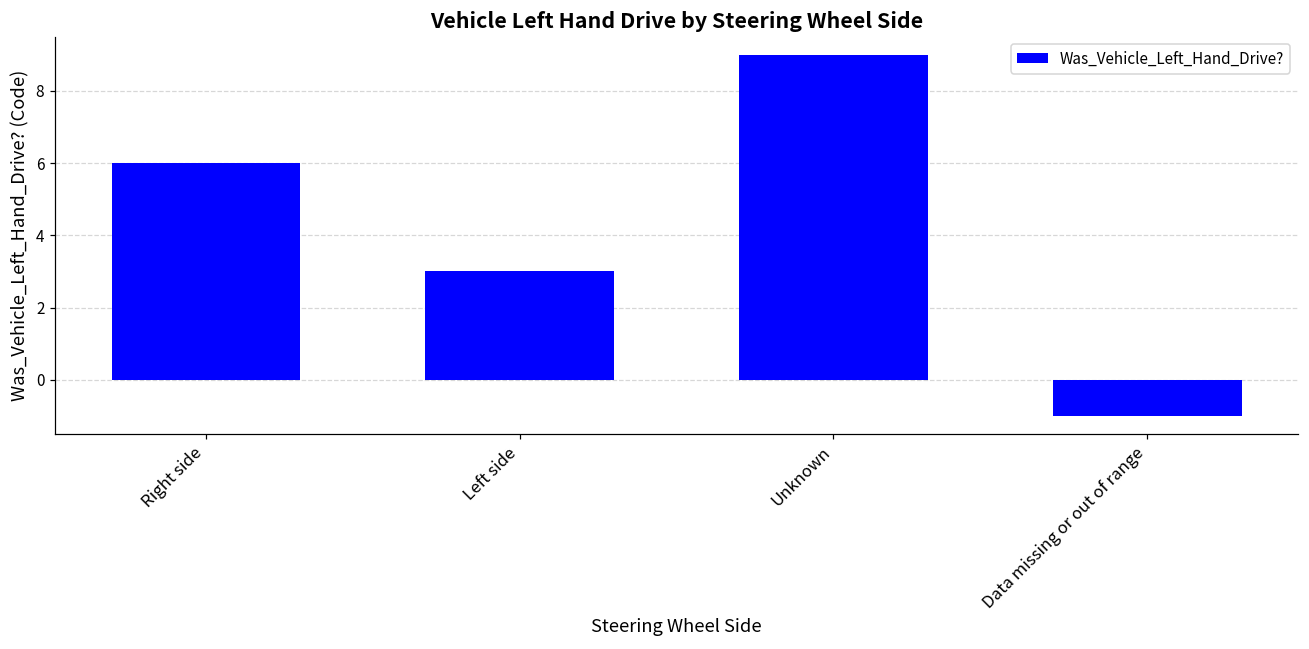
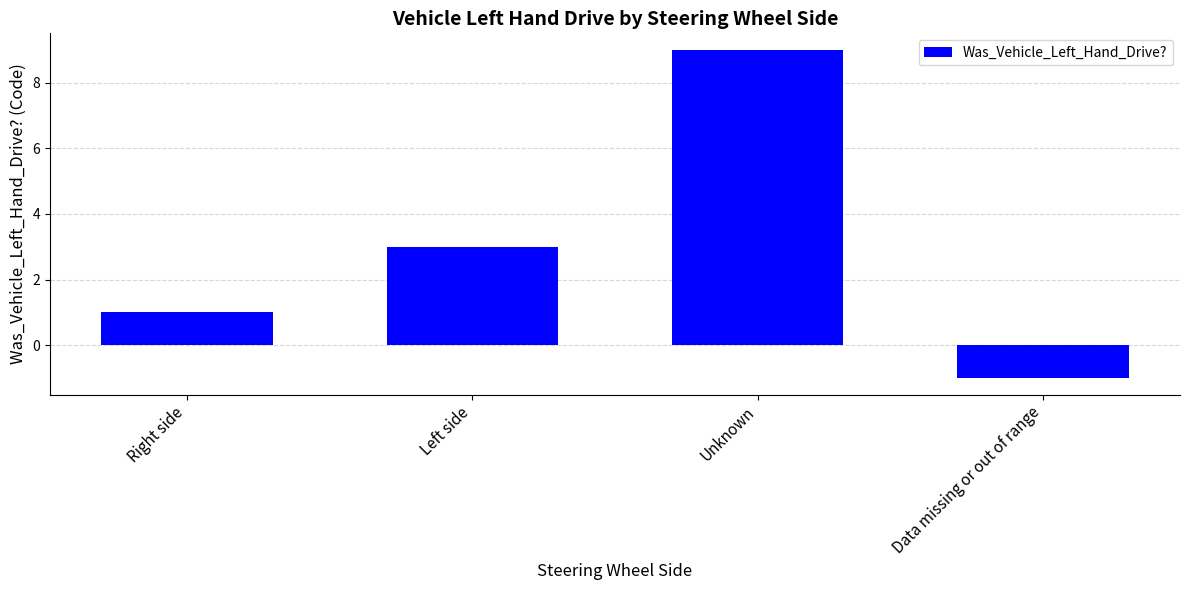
Right side: 6 -> 1
